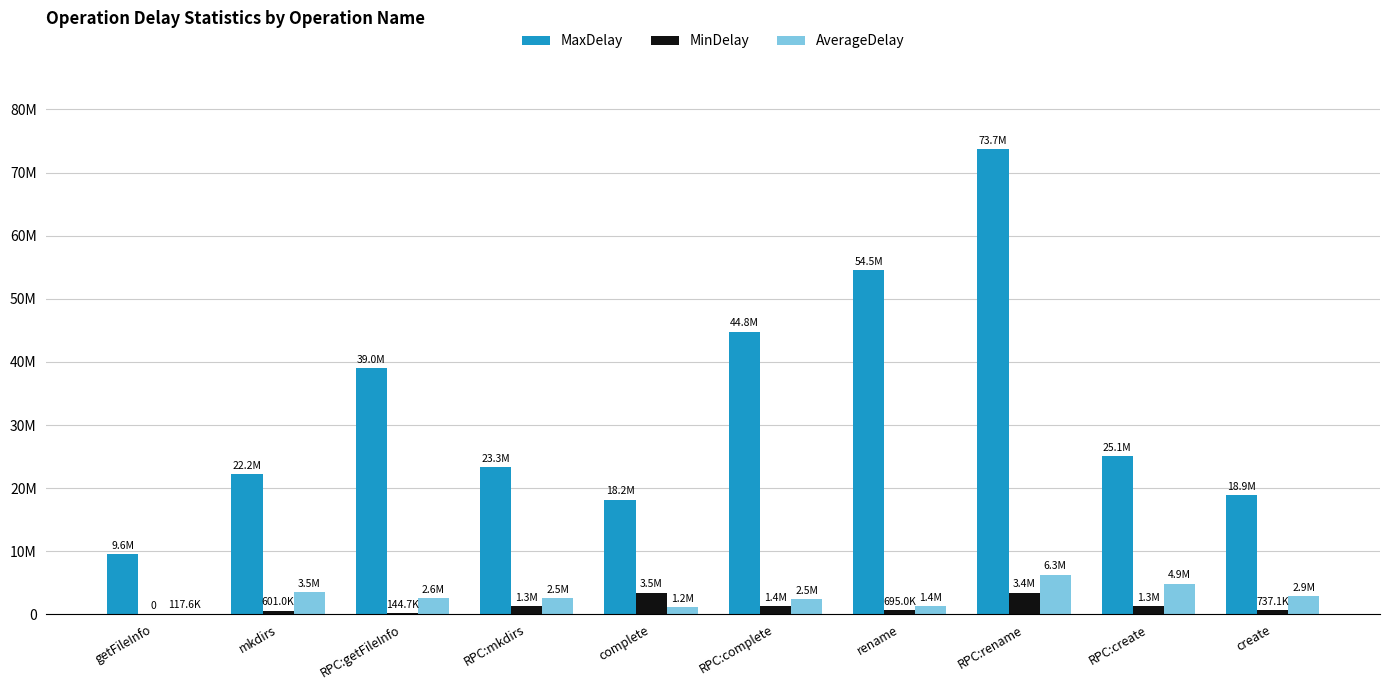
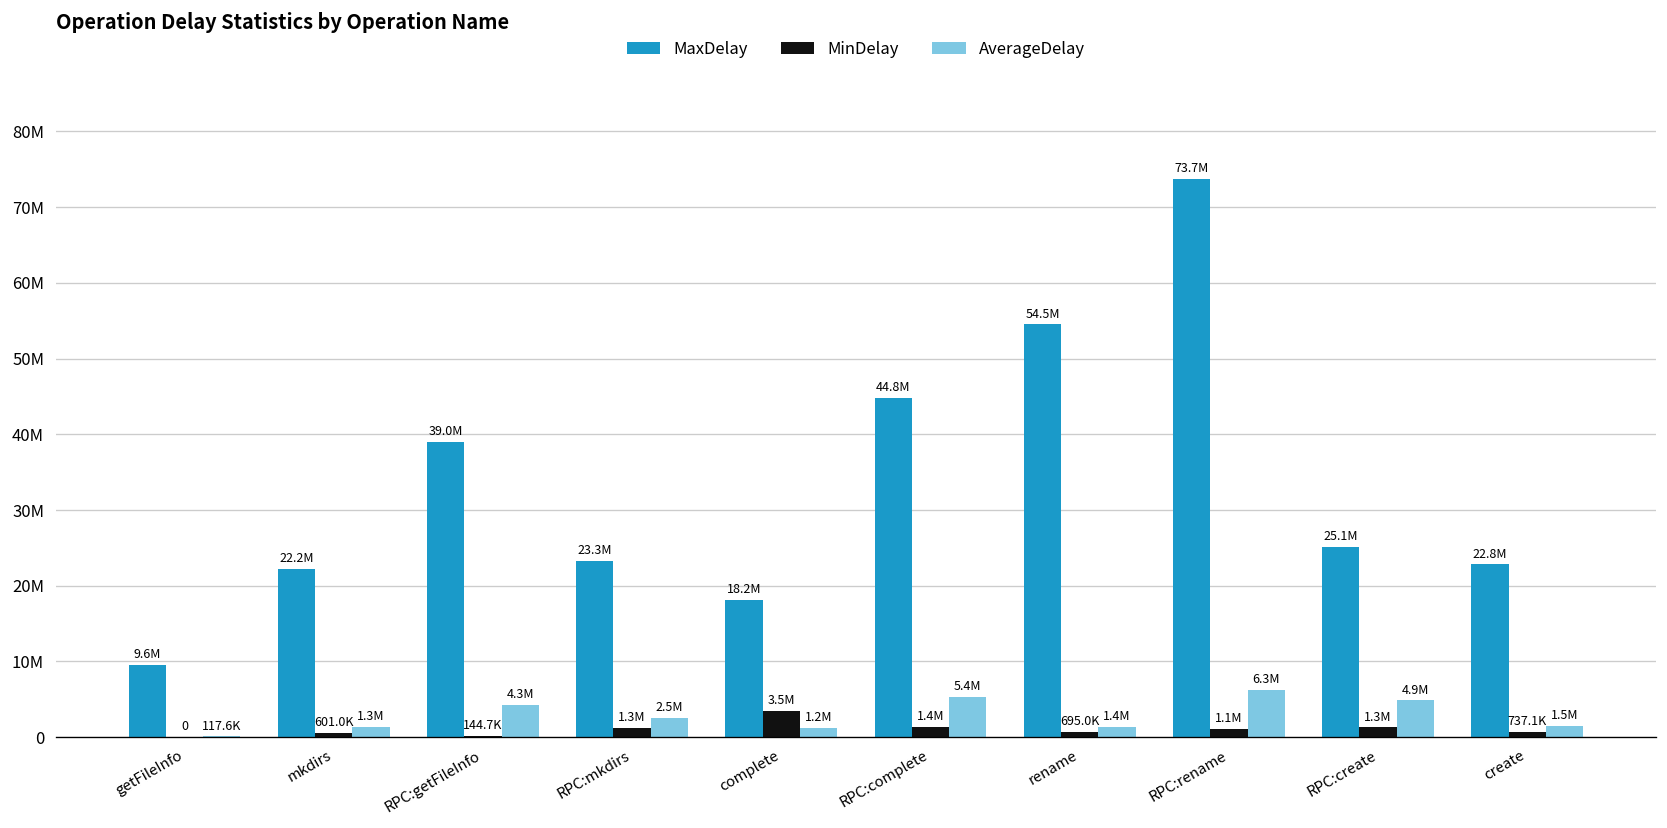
AverageDelay, mkdirs: 3.5M -> 1.3M
AverageDelay, RPC:getFileInfo: 2.6M -> 4.3M
AverageDelay, RPC:complete: 2.5M -> 5.4M
MinDelay, RPC:rename: 3.4M -> 1.1M
MaxDelay, create: 18.9M -> 22.8M
AverageDelay, create: 2.9M -> 1.5M
